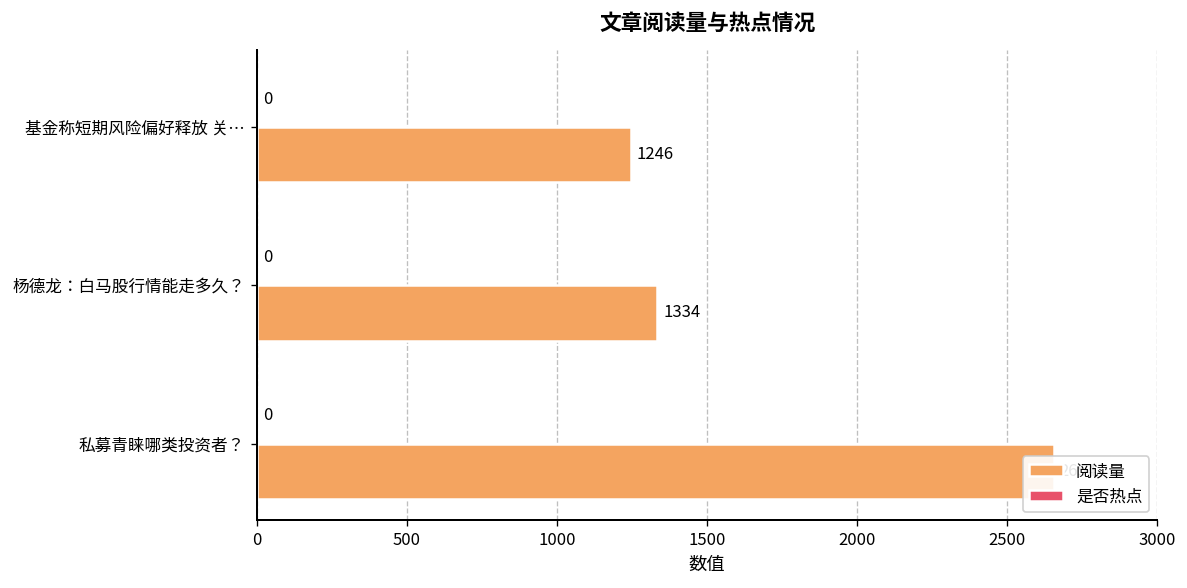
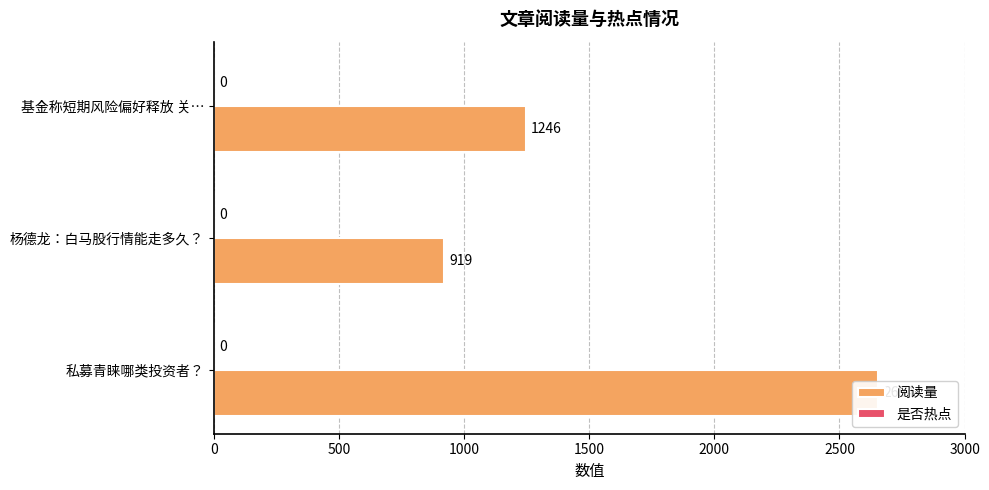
阅读量, 杨德龙：白马股行情能走多久？: 1334 -> 919
